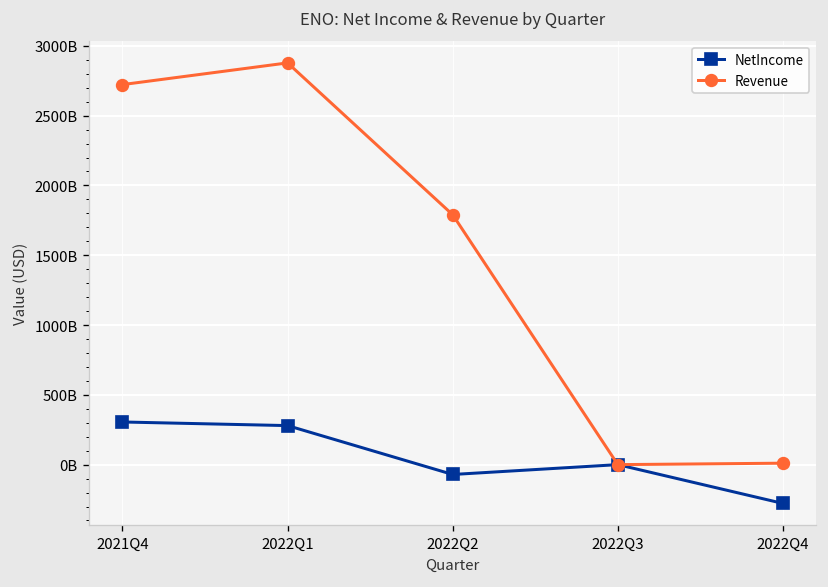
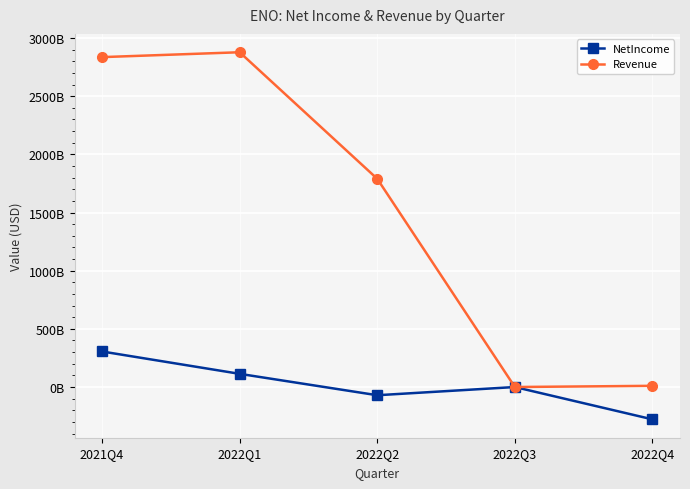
Revenue, 2021Q4: 2720000000000 -> 2840000000000
NetIncome, 2022Q1: 280000000000 -> 110000000000
